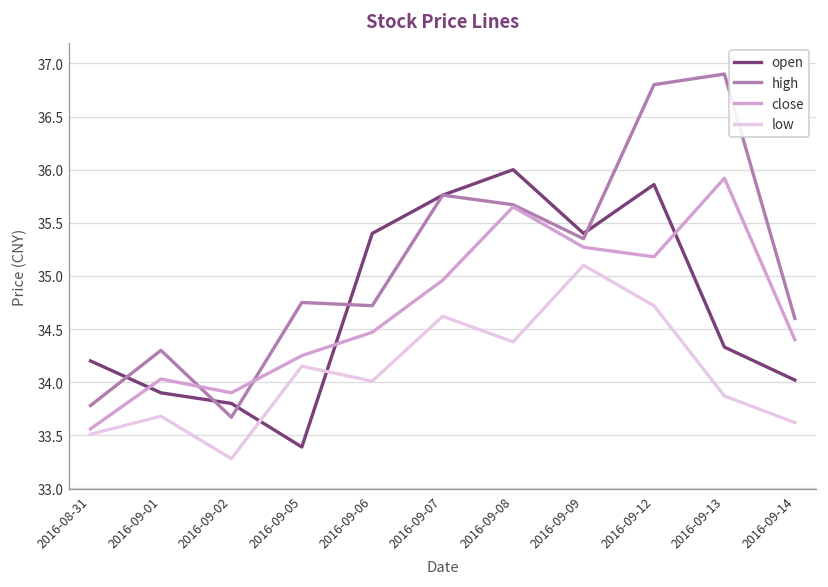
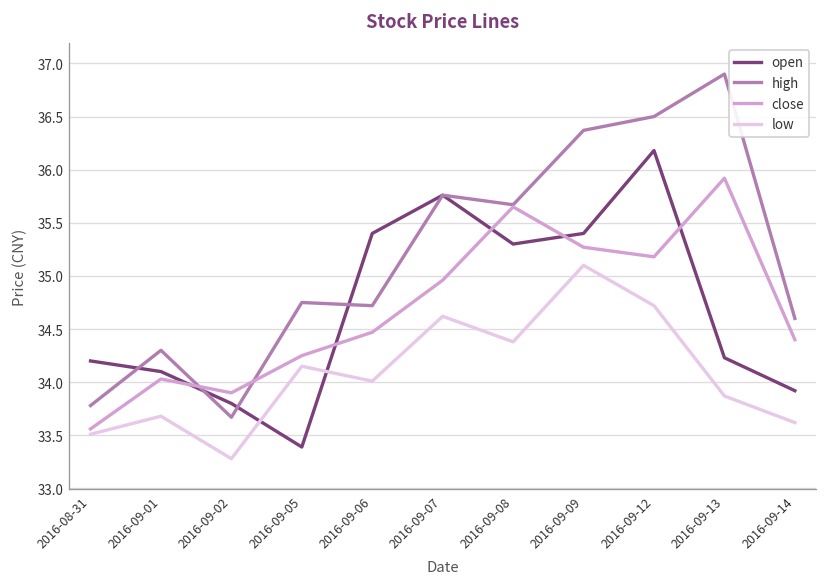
open, 2016-09-01: 33.9 -> 34.1
open, 2016-09-08: 36.0 -> 35.3
high, 2016-09-09: 35.4 -> 36.4
open, 2016-09-12: 35.9 -> 36.2
high, 2016-09-12: 36.8 -> 36.5
open, 2016-09-13: 34.3 -> 34.2
open, 2016-09-14: 34.0 -> 33.9
